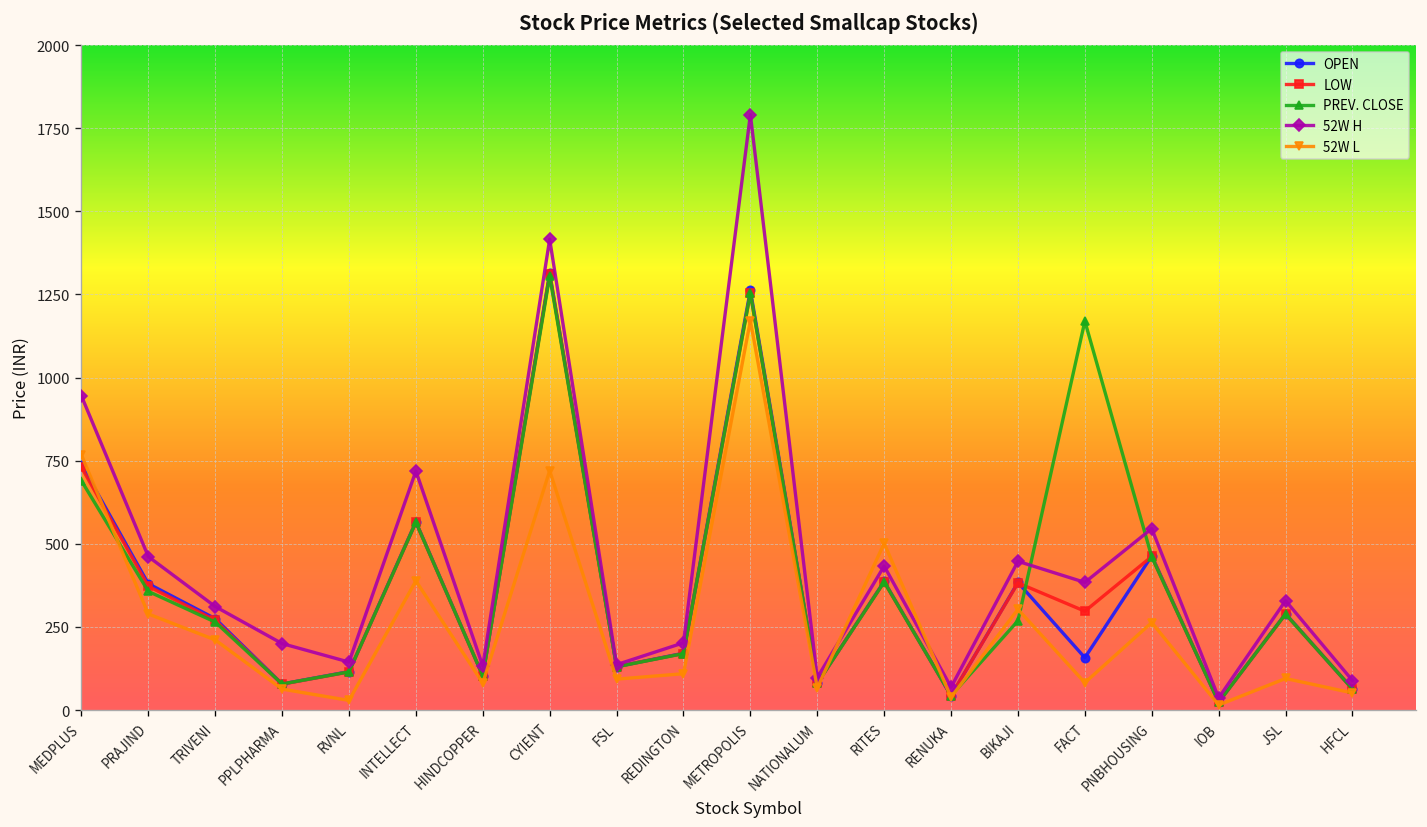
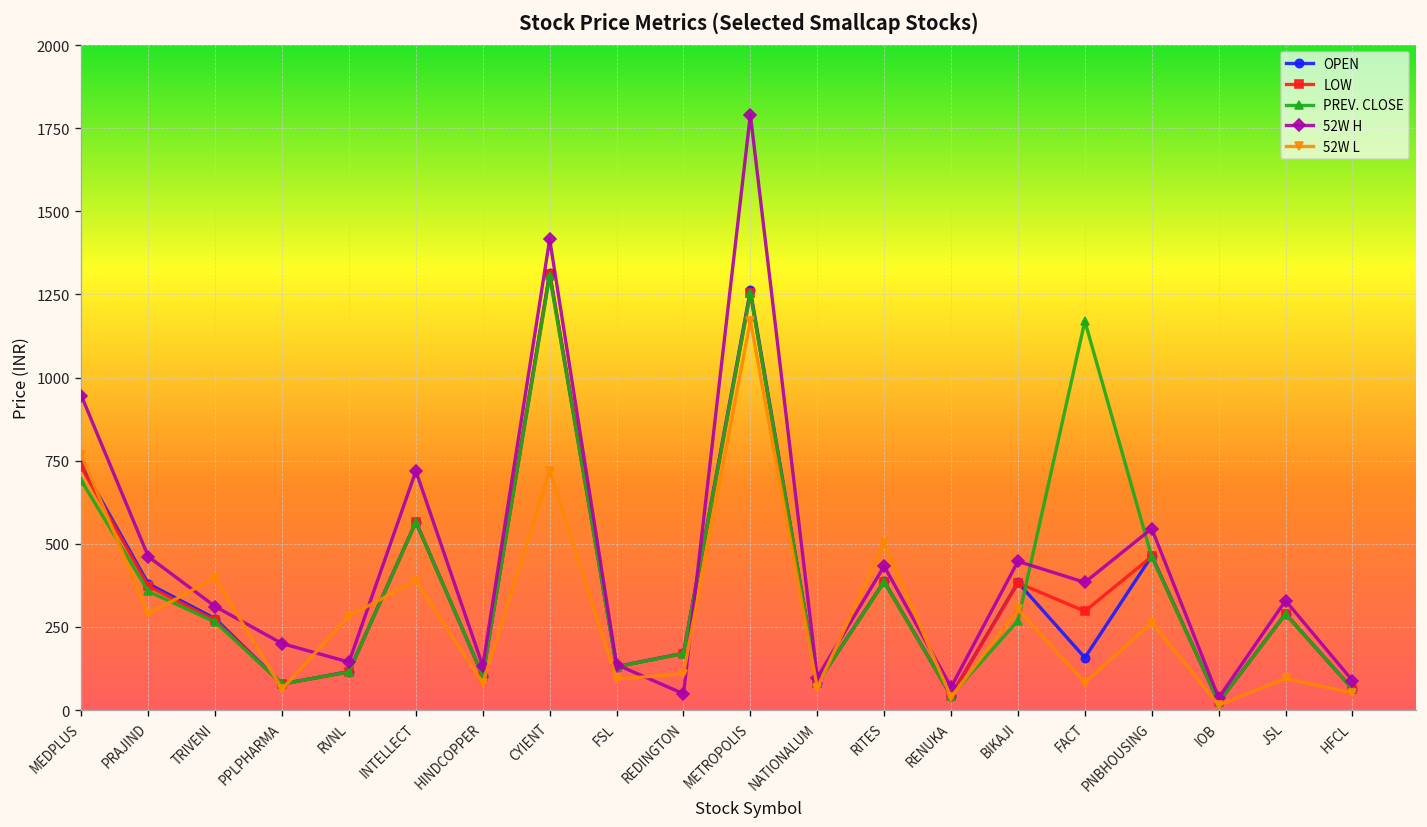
52W L, TRIVENI: 210 -> 400
52W L, RVNL: 30 -> 280
52W H, REDINGTON: 200 -> 50
